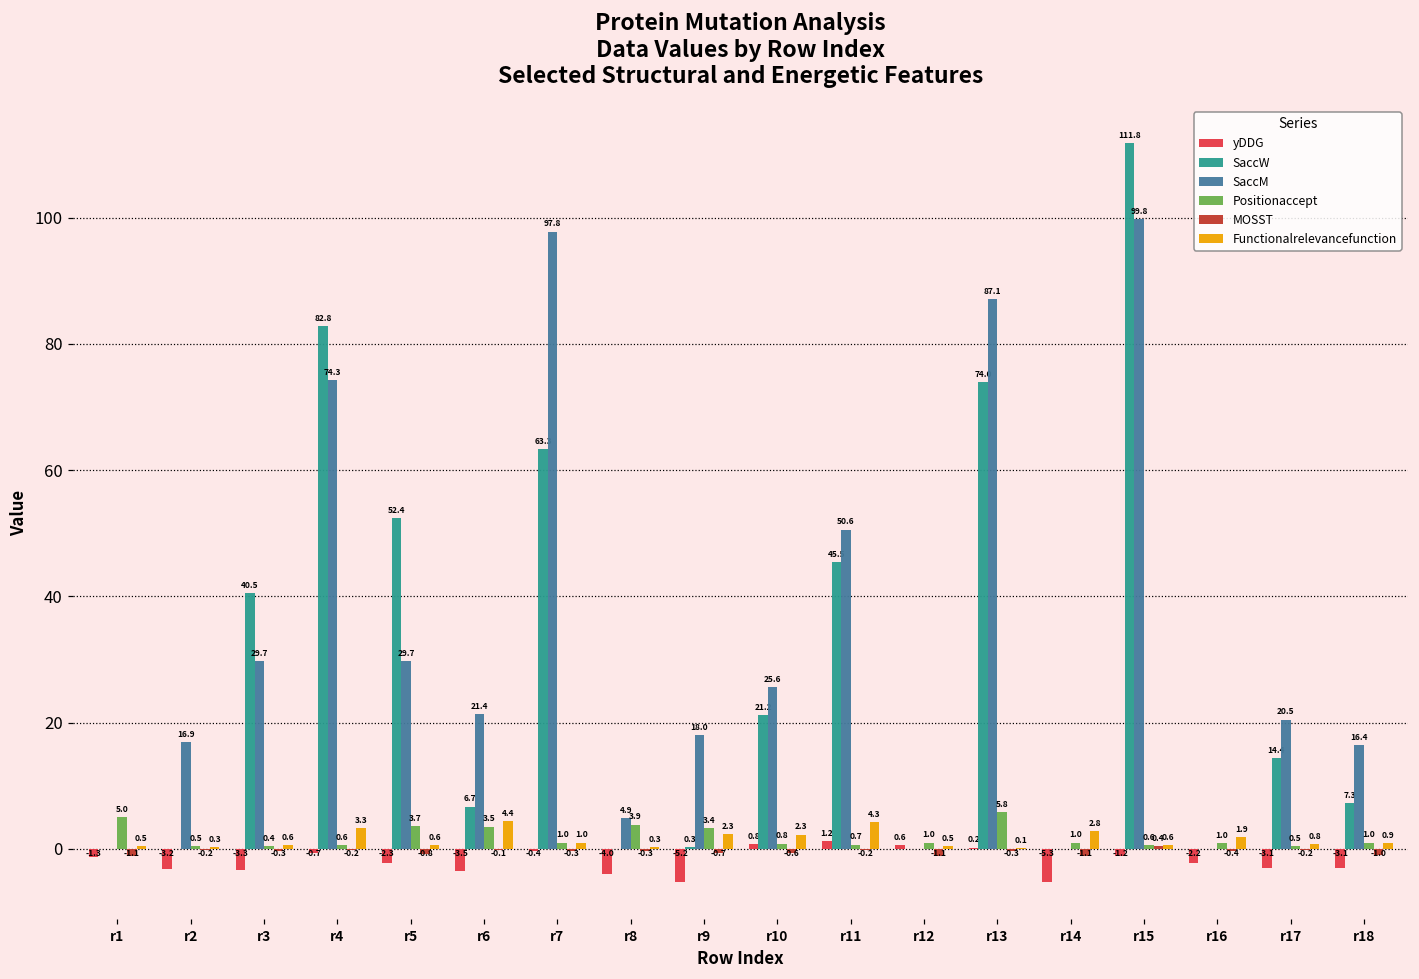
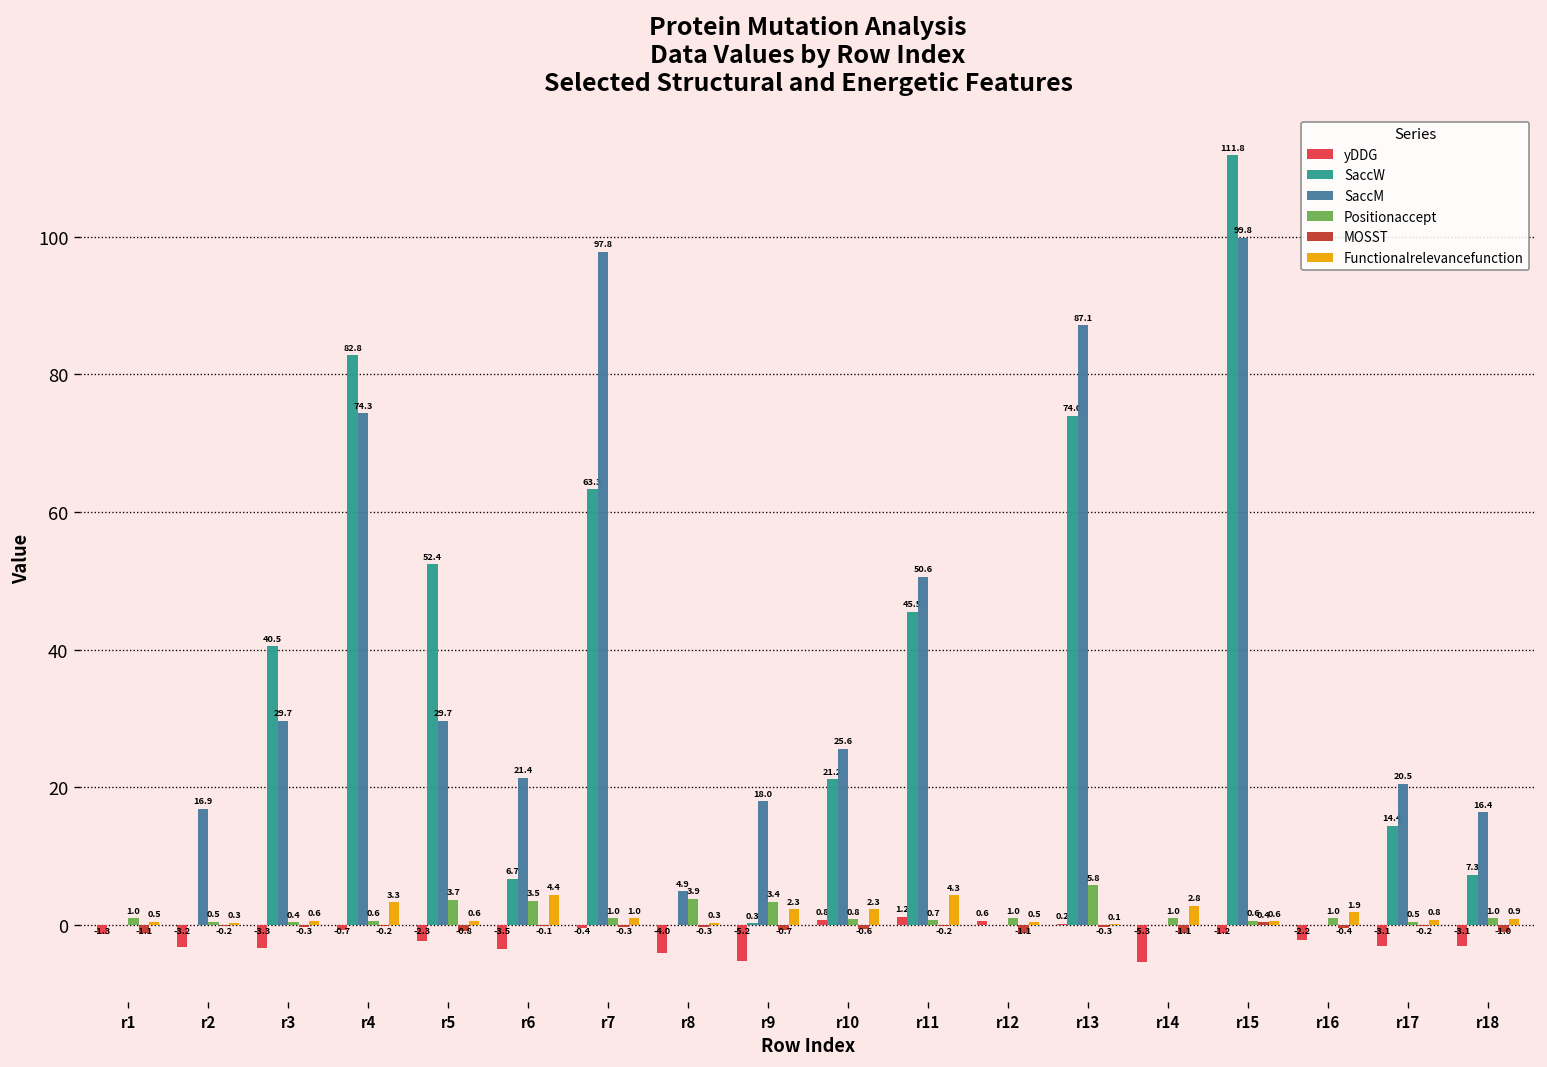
Positionaccept, r1: 5.0 -> 1.0
